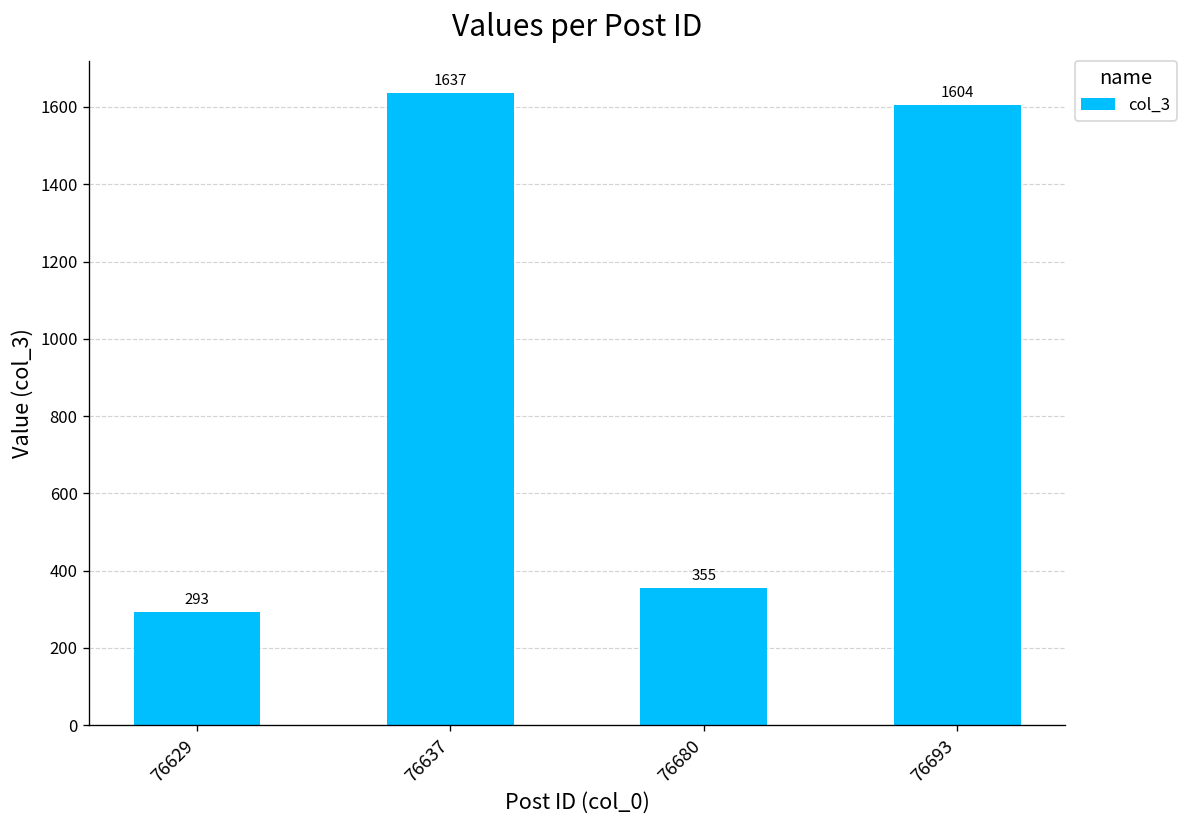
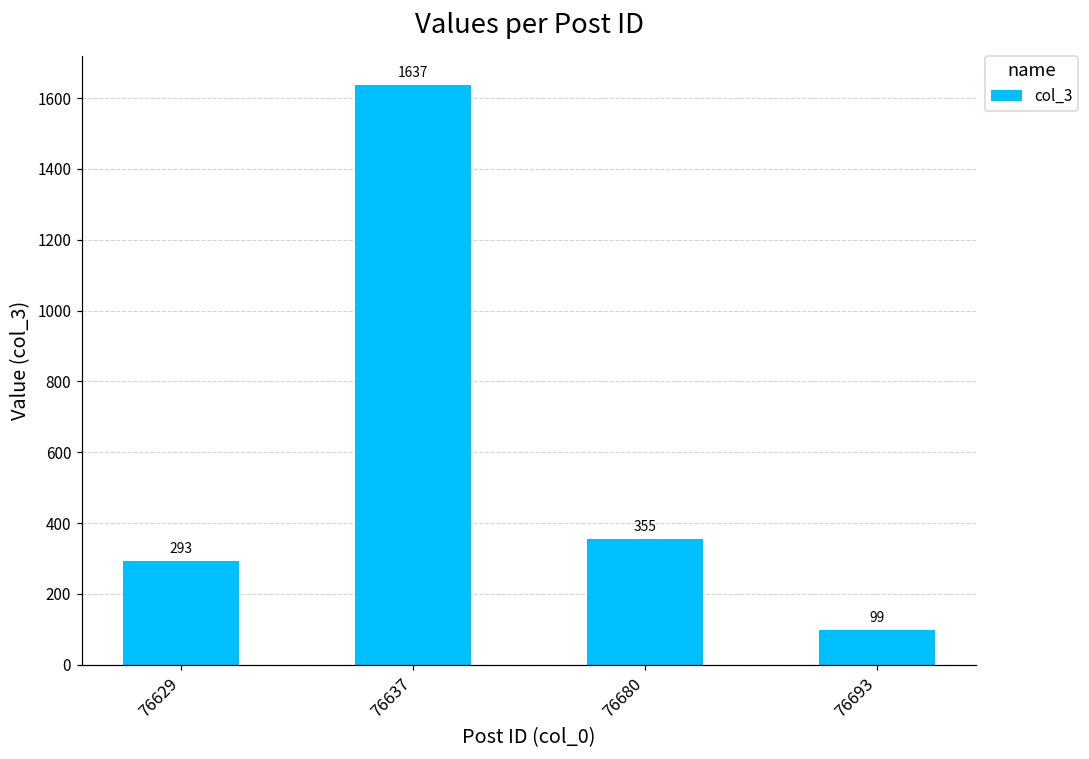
76693: 1604 -> 99
